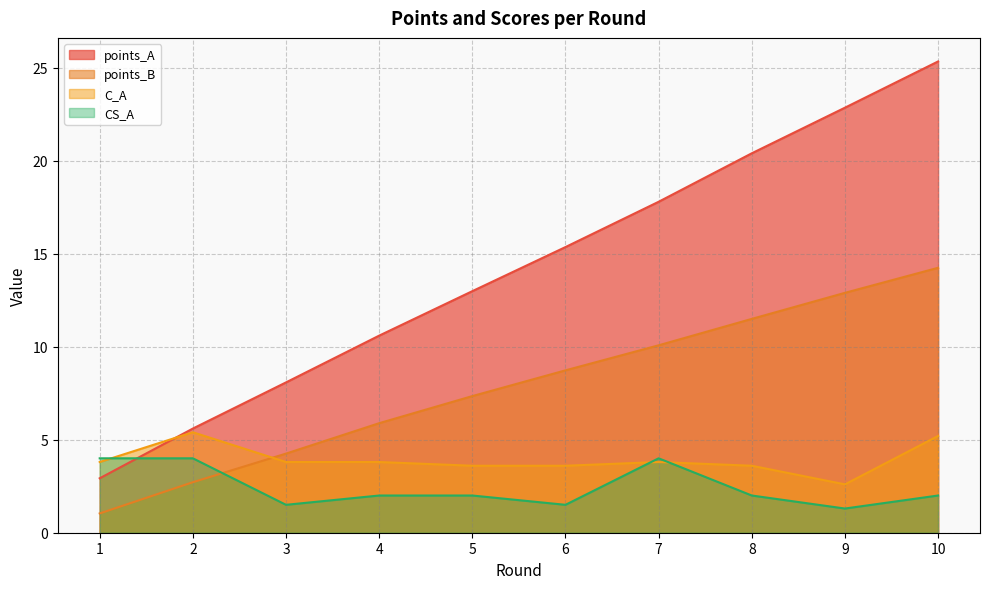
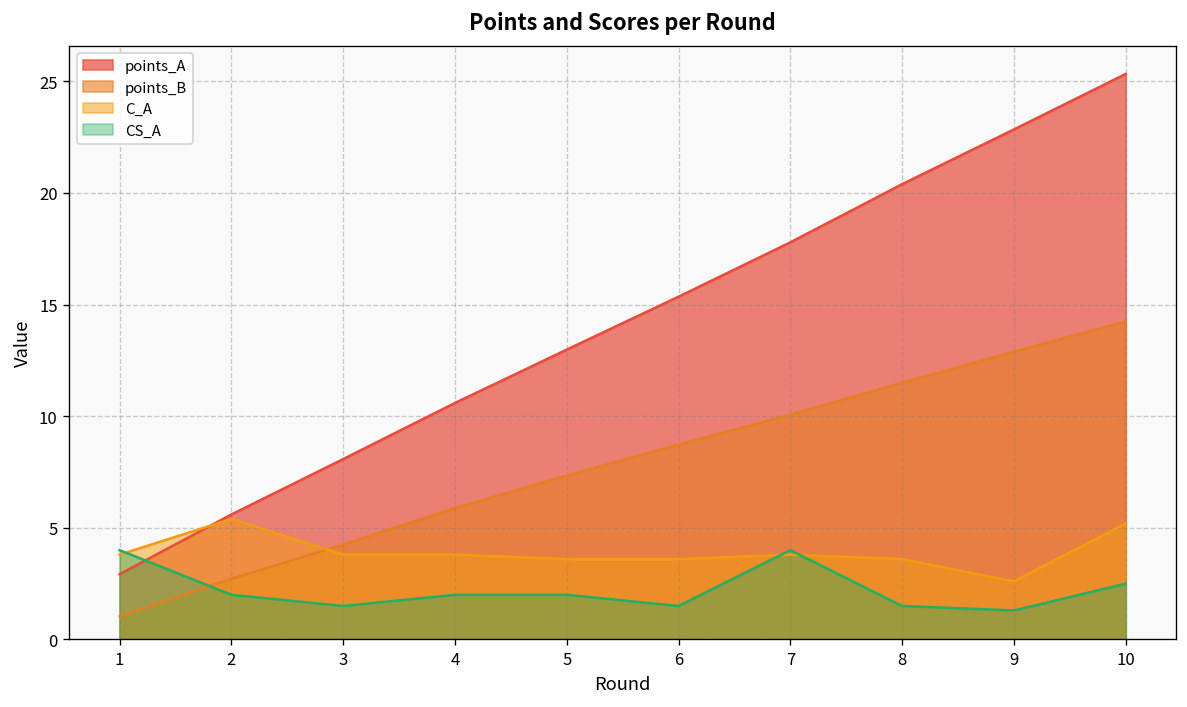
CS_A, 2: 4 -> 2
CS_A, 8: 2.0 -> 1.5
CS_A, 10: 2.0 -> 2.5
